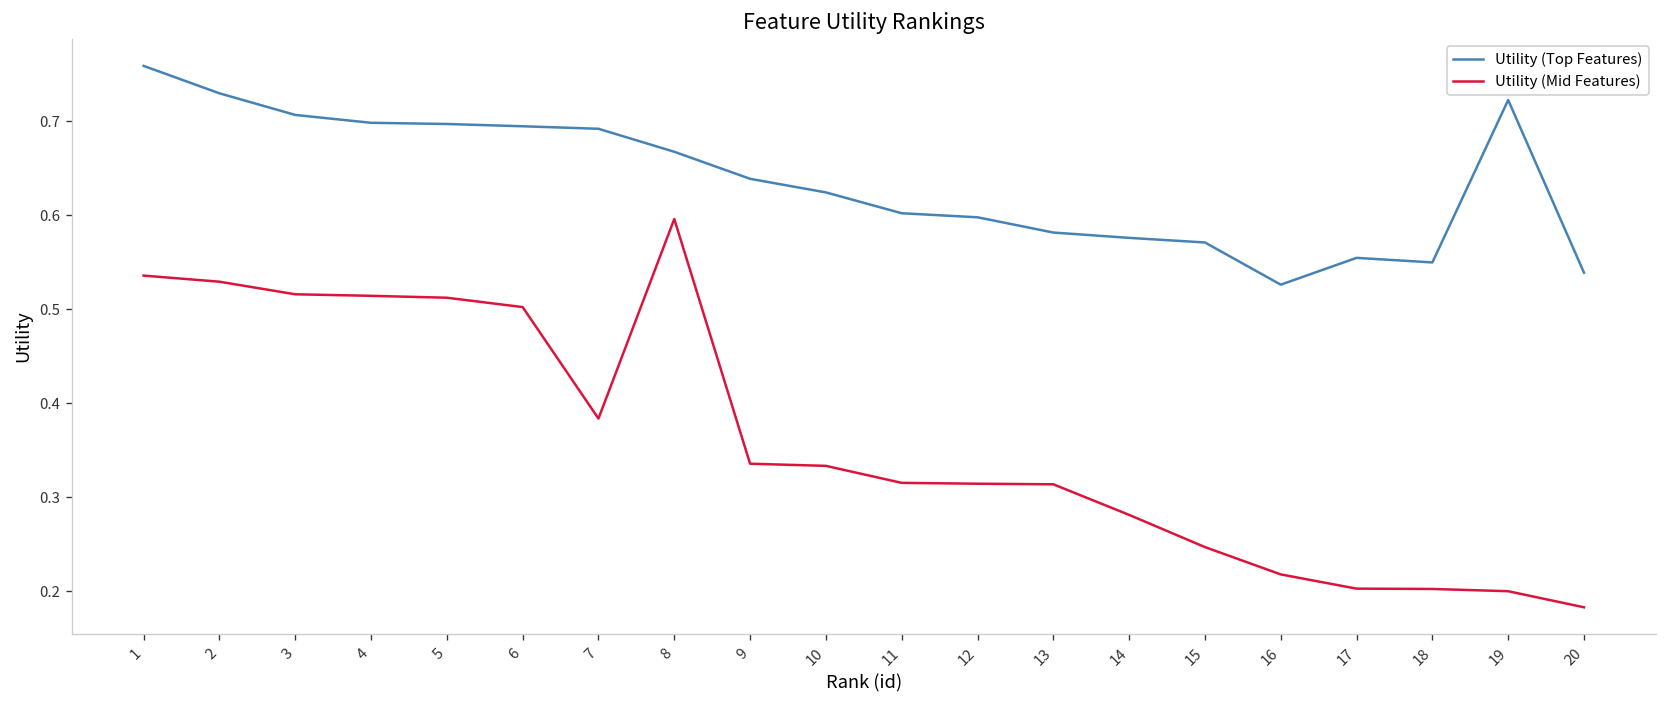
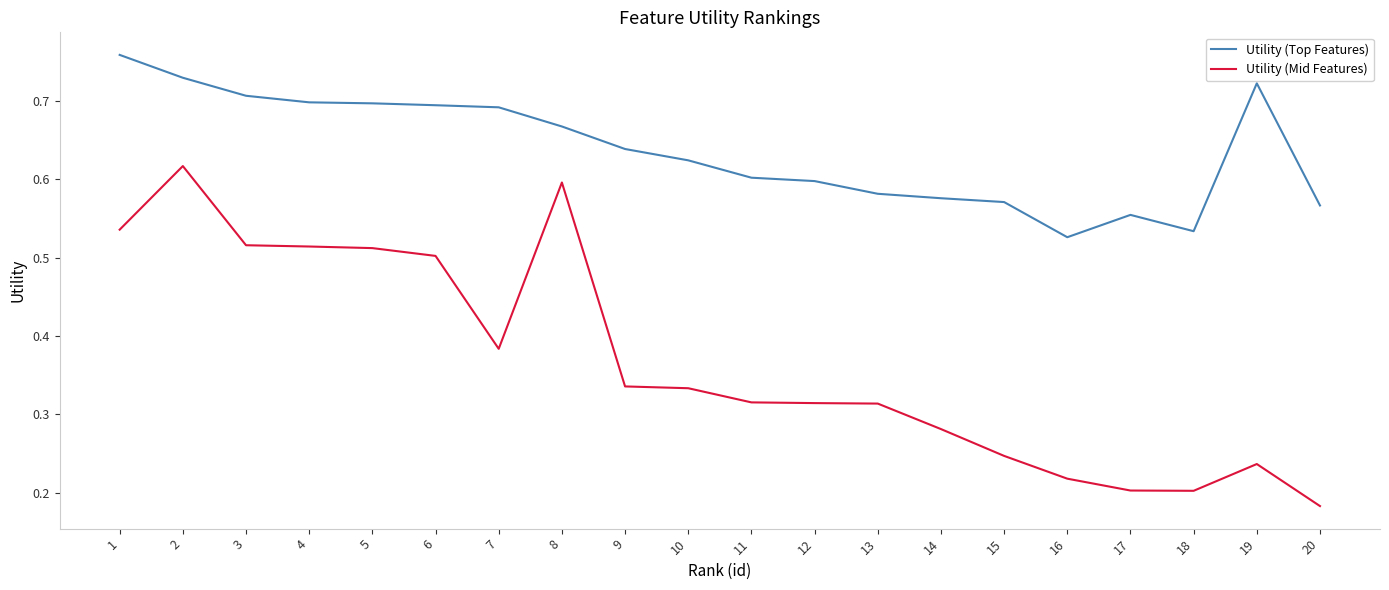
Utility (Mid Features), 2: 0.53 -> 0.62
Utility (Top Features), 18: 0.55 -> 0.53
Utility (Mid Features), 19: 0.20 -> 0.24
Utility (Top Features), 20: 0.54 -> 0.57
